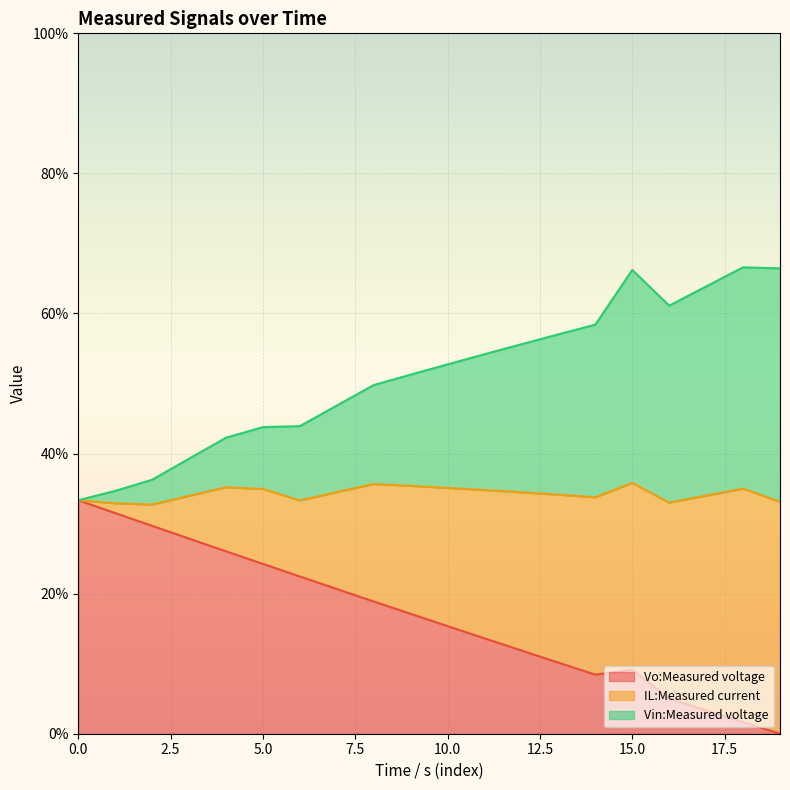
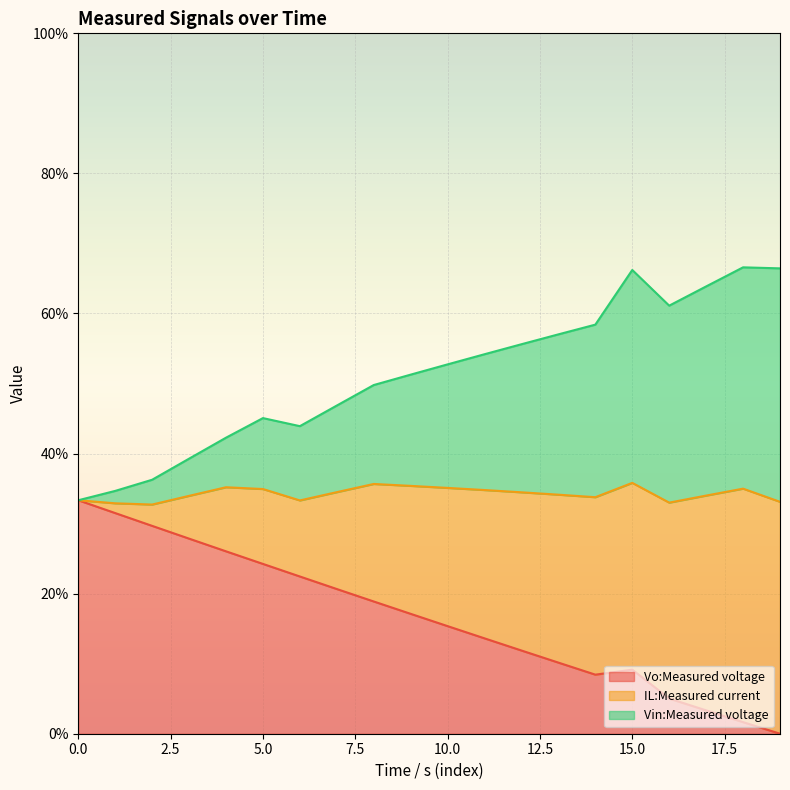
Vin:Measured voltage, 5.0: 9% -> 10%
